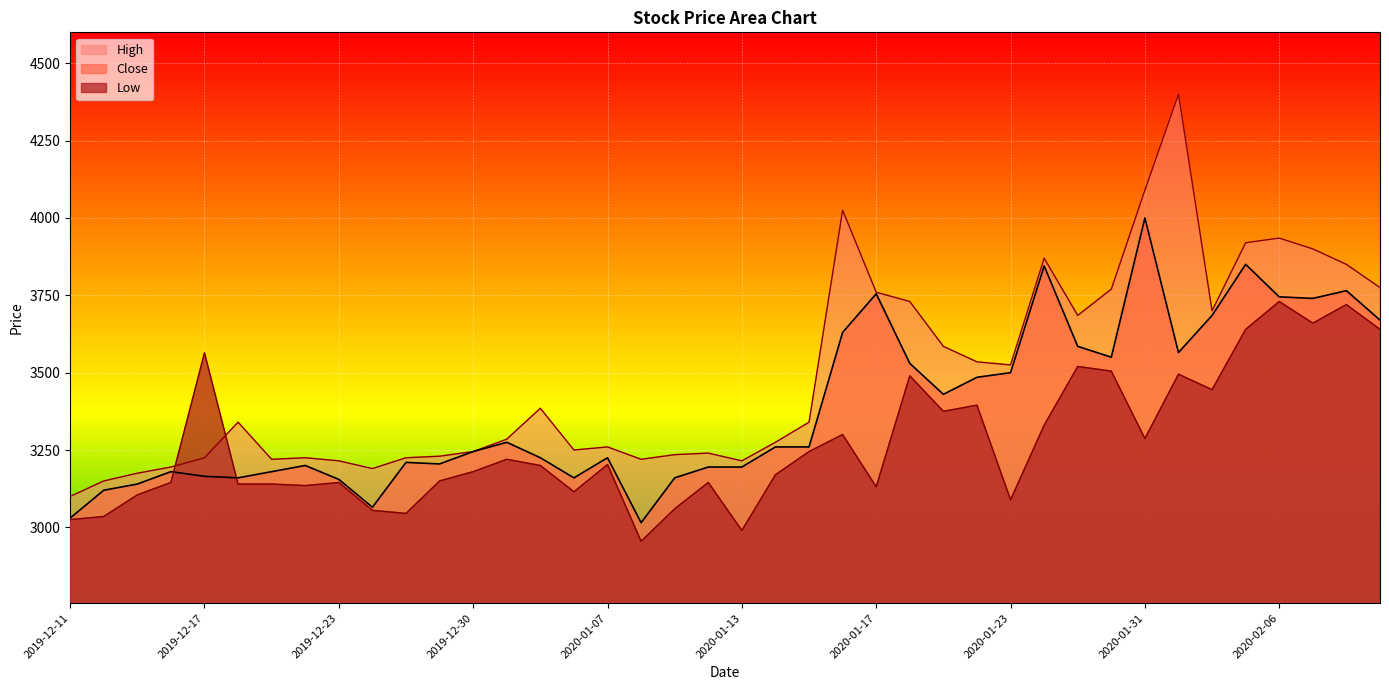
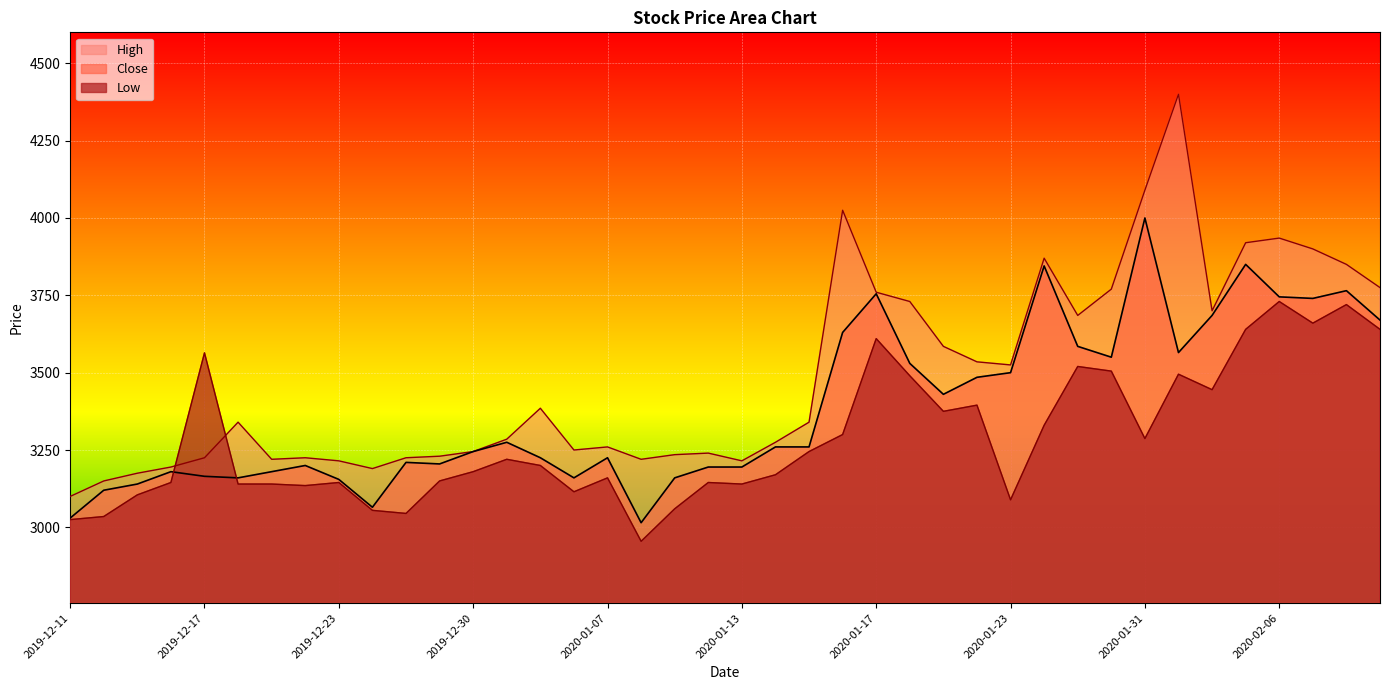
Low, 2020-01-07: 3200 -> 3160
Low, 2020-01-13: 2990 -> 3140
Low, 2020-01-17: 3130 -> 3610
